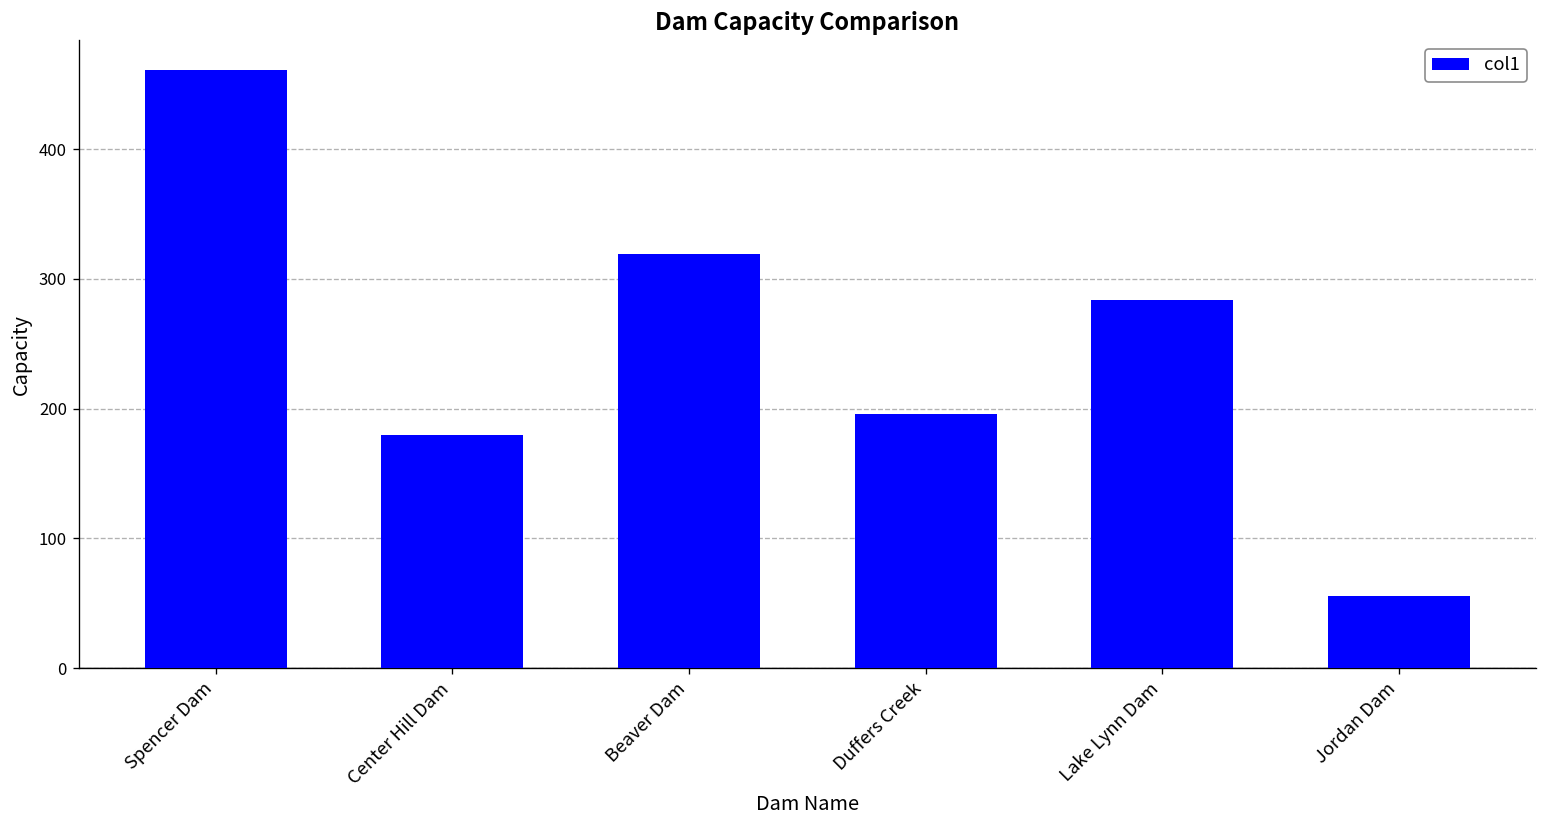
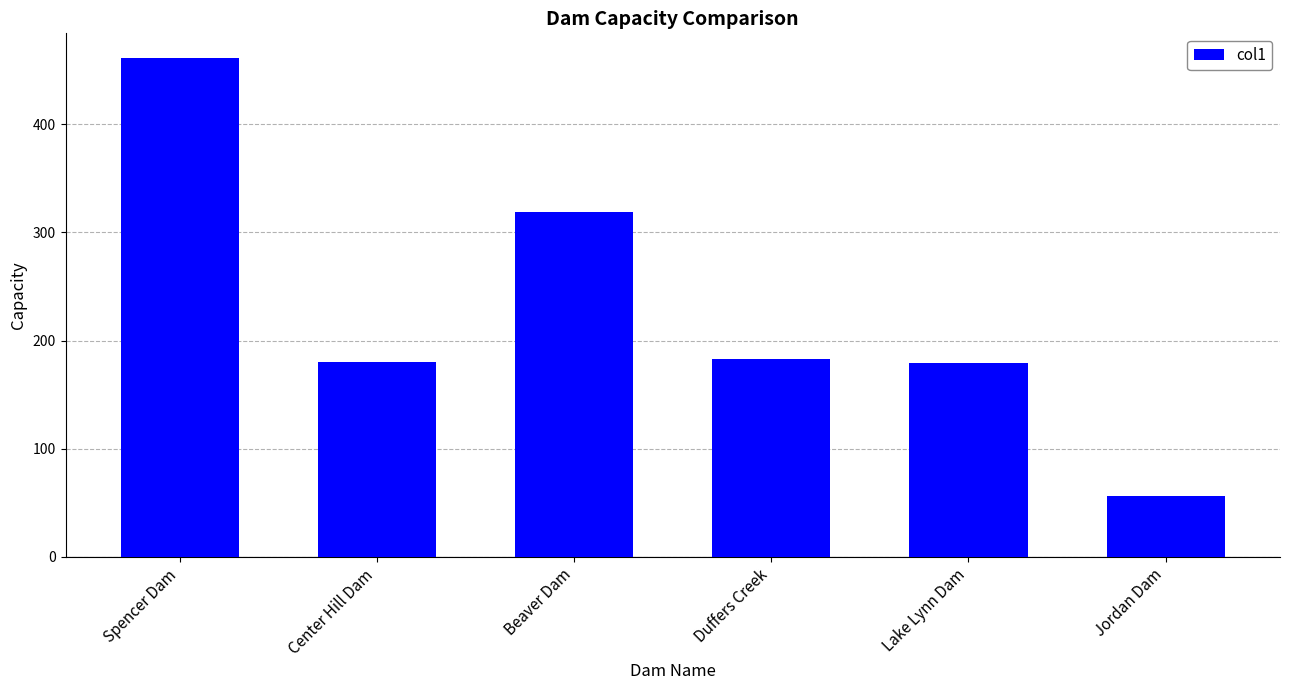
Duffers Creek: 196 -> 183
Lake Lynn Dam: 284 -> 179
